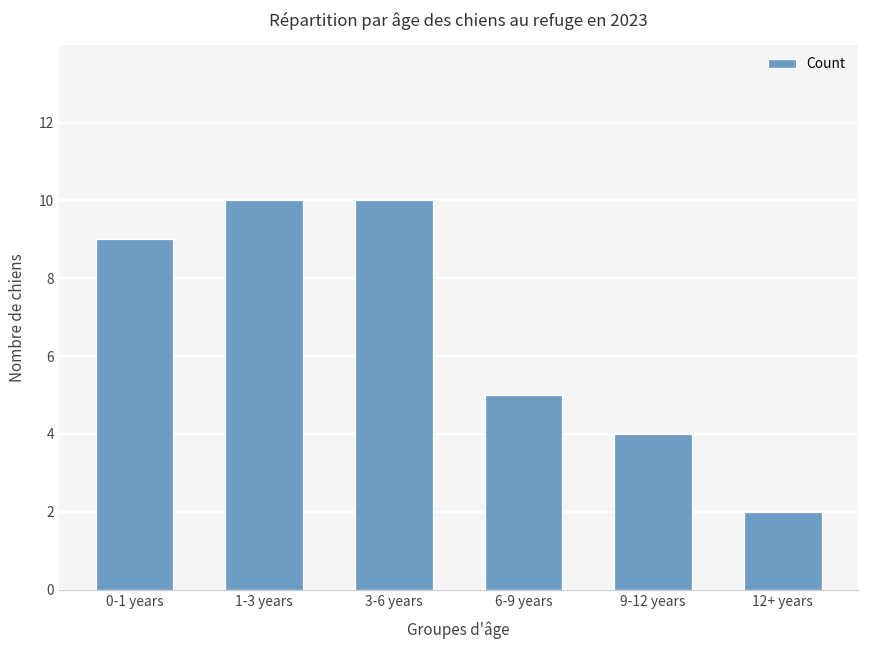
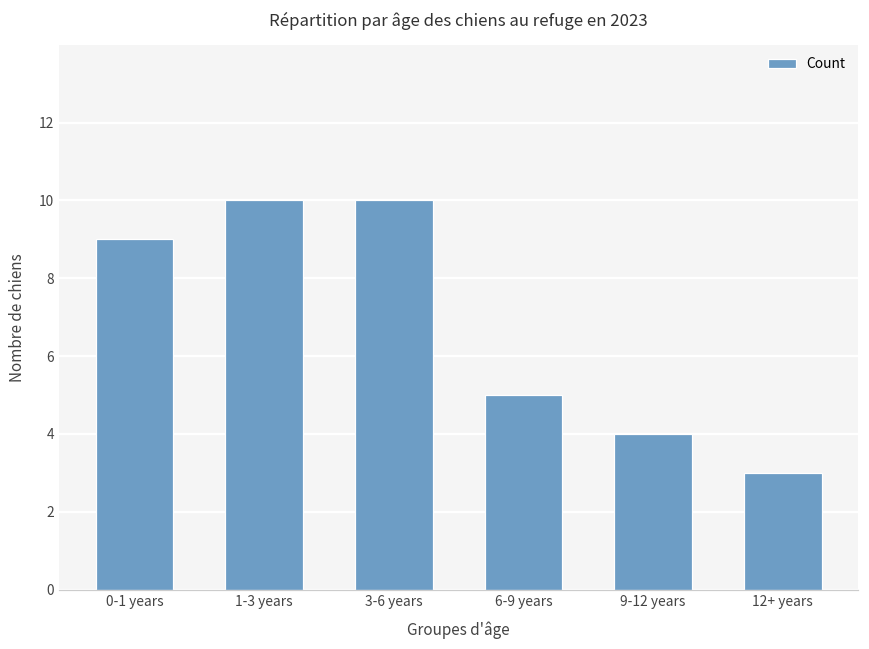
12+ years: 2 -> 3
